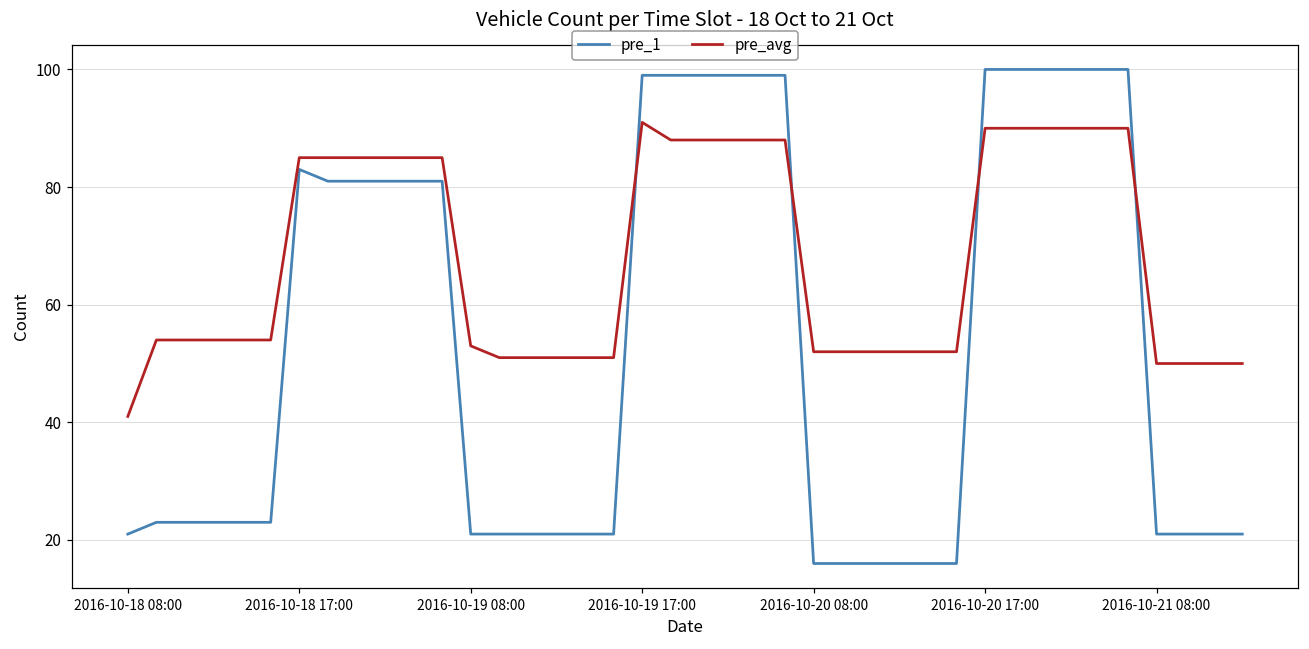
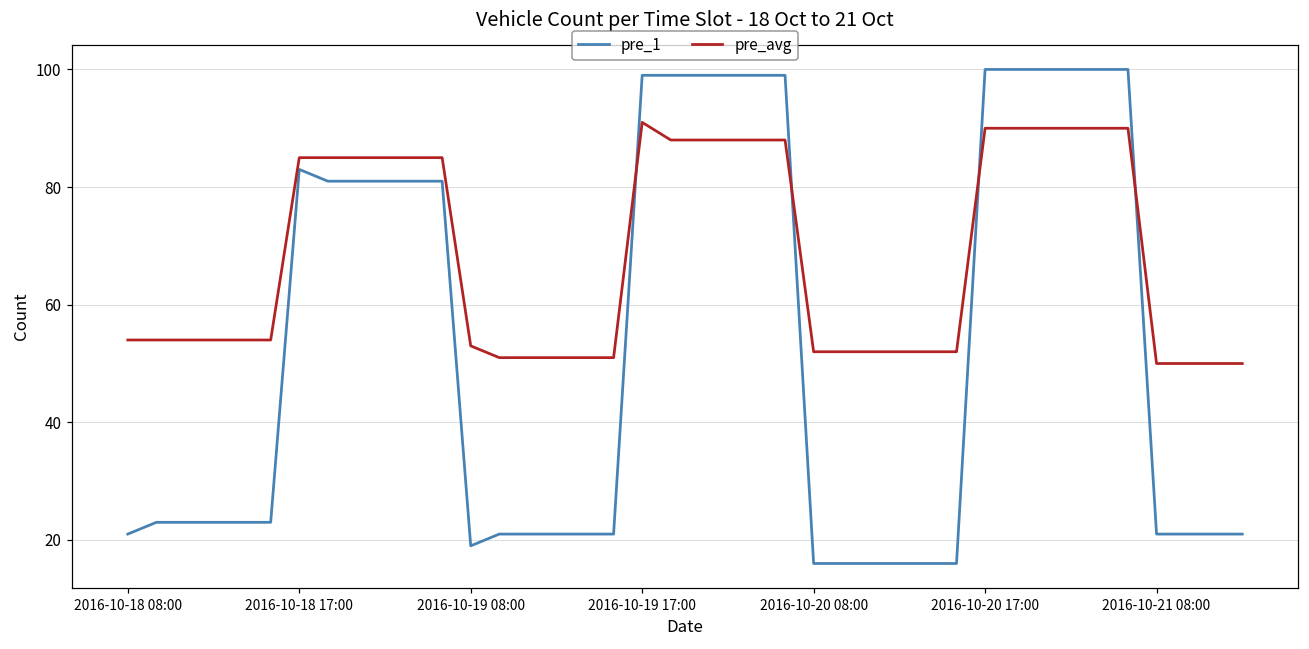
pre_avg, 2016-10-18 08:00: 41 -> 54
pre_1, 2016-10-19 08:00: 21 -> 19
